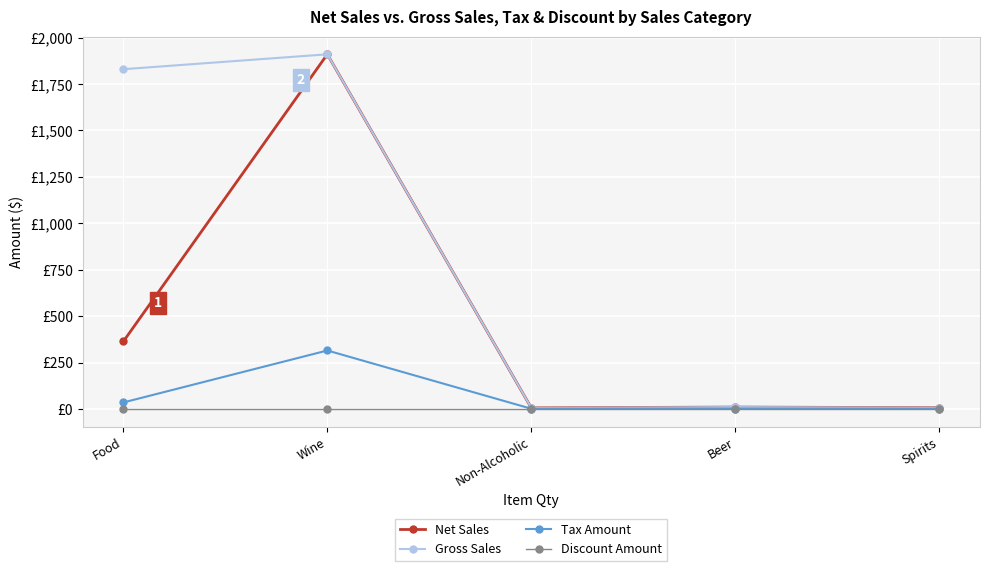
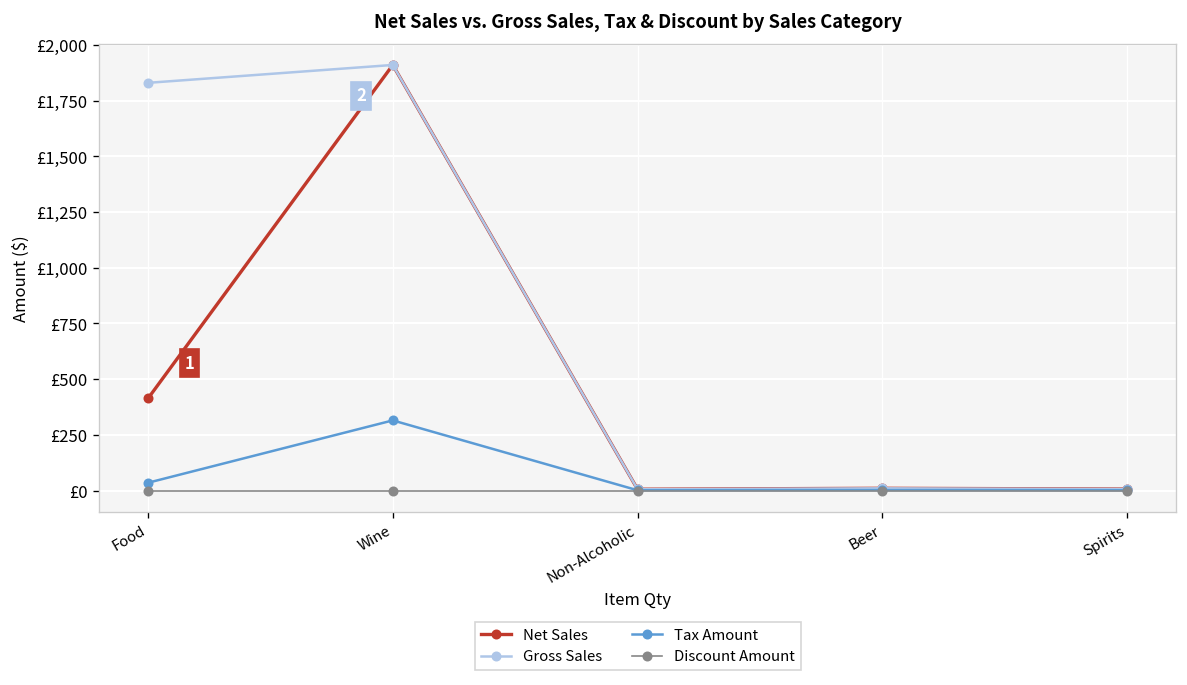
Net Sales, Food: £360 -> £410
